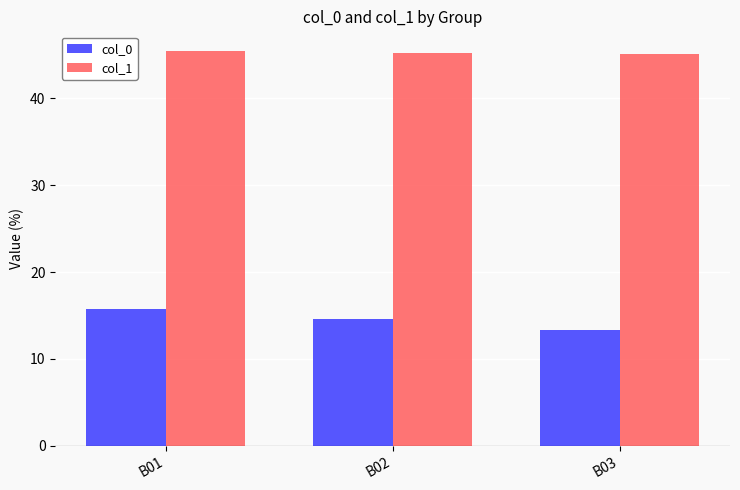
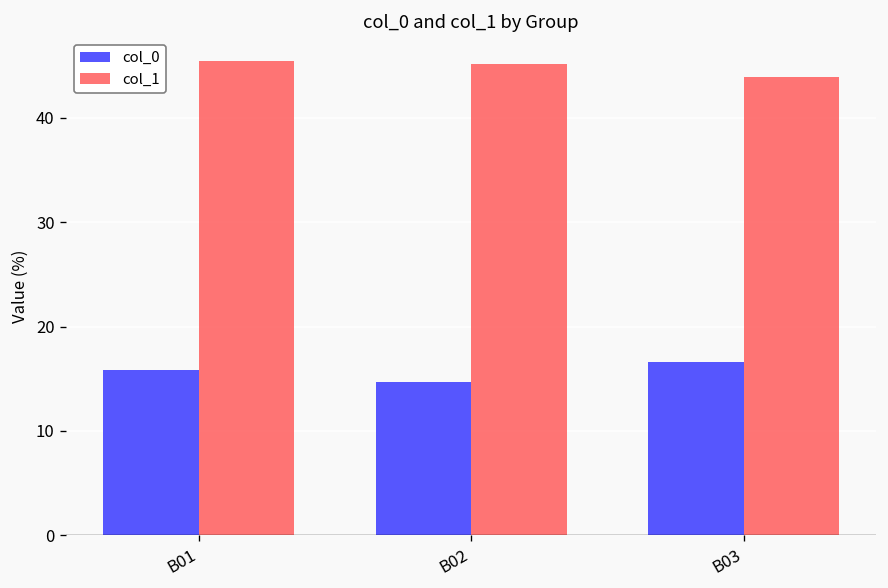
col_0, B03: 13 -> 17
col_1, B03: 45 -> 44
